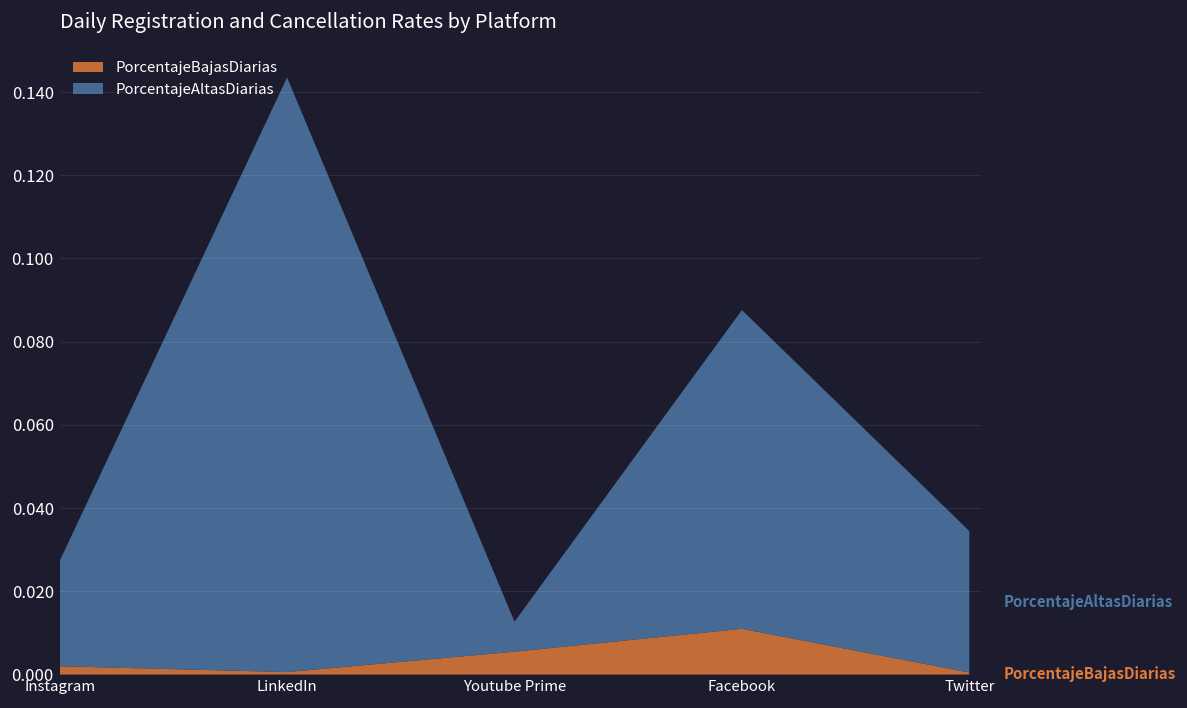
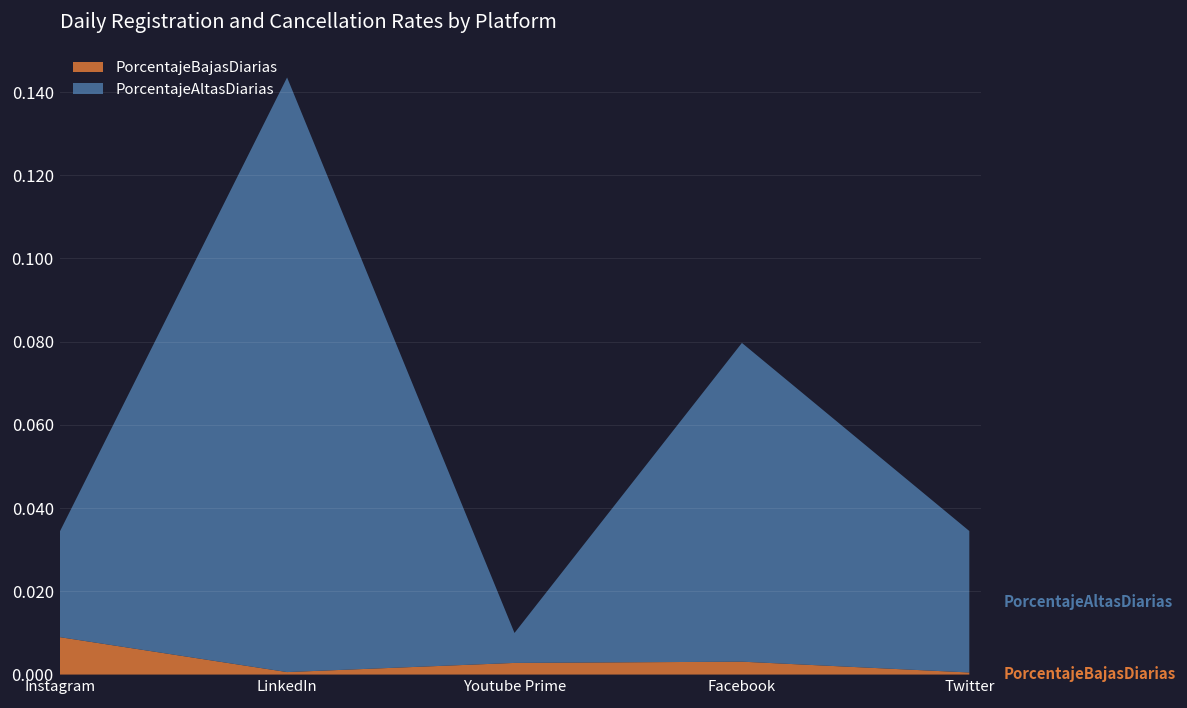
PorcentajeBajasDiarias, Instagram: 0.002 -> 0.009
PorcentajeBajasDiarias, Youtube Prime: 0.006 -> 0.003
PorcentajeBajasDiarias, Facebook: 0.011 -> 0.003
